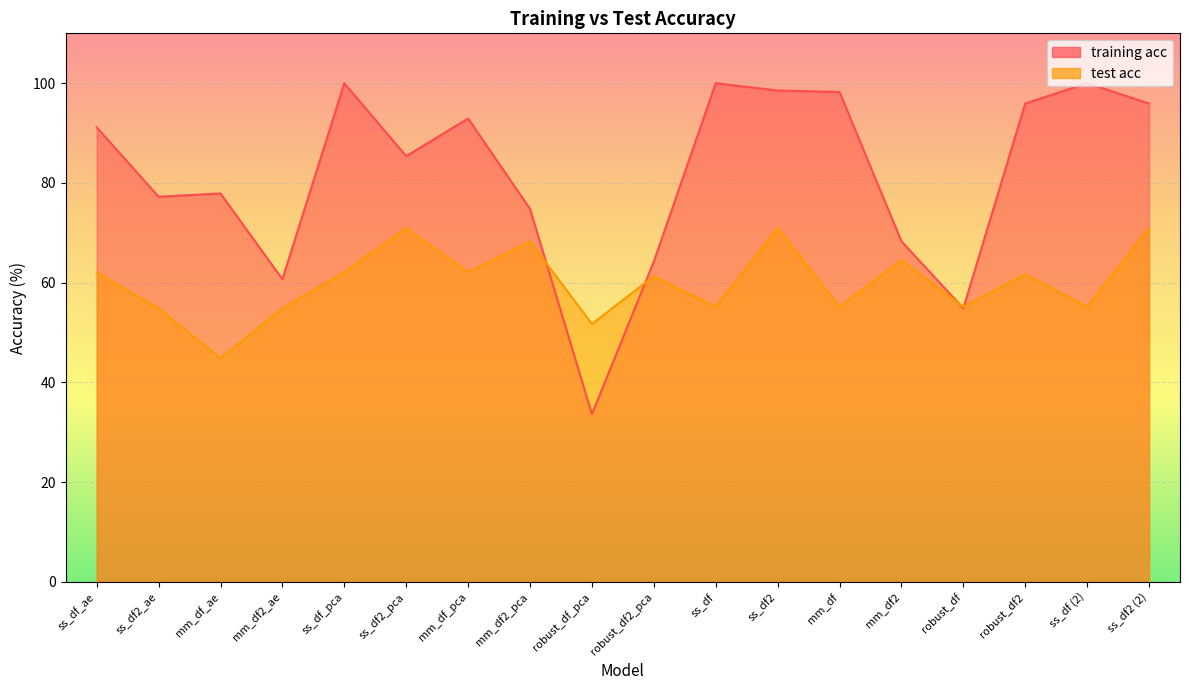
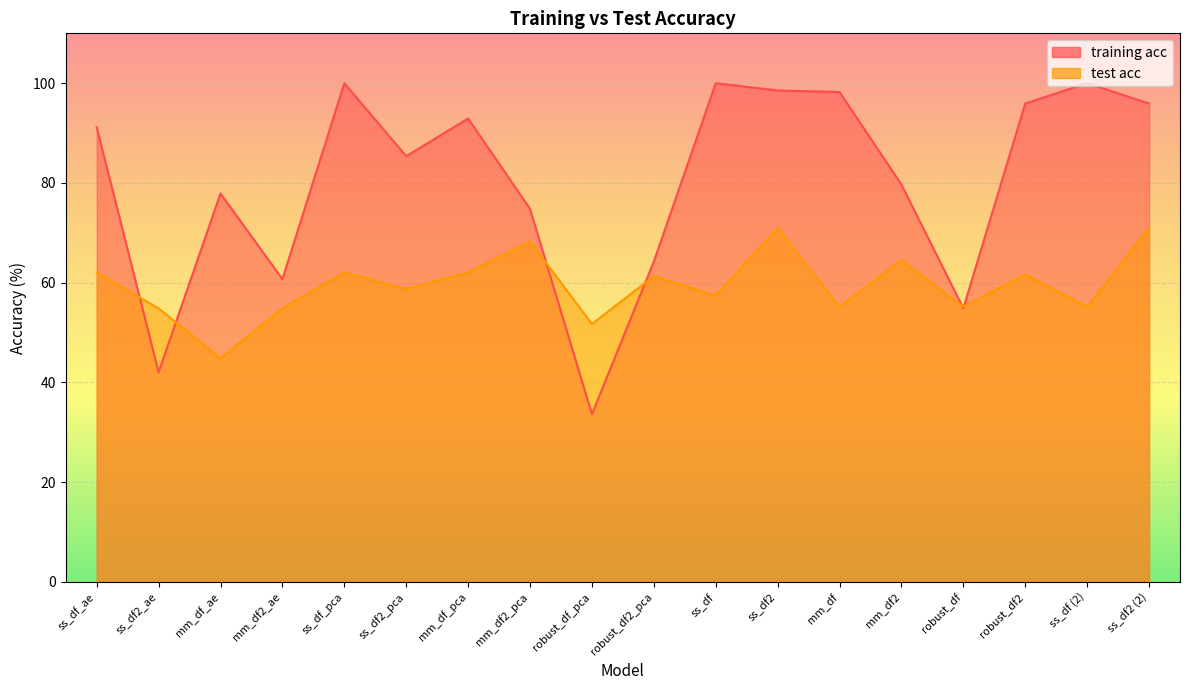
training acc, ss_df2_ae: 77 -> 42
test acc, ss_df2_pca: 71 -> 59
test acc, ss_df: 55 -> 57
training acc, mm_df2: 68 -> 80
